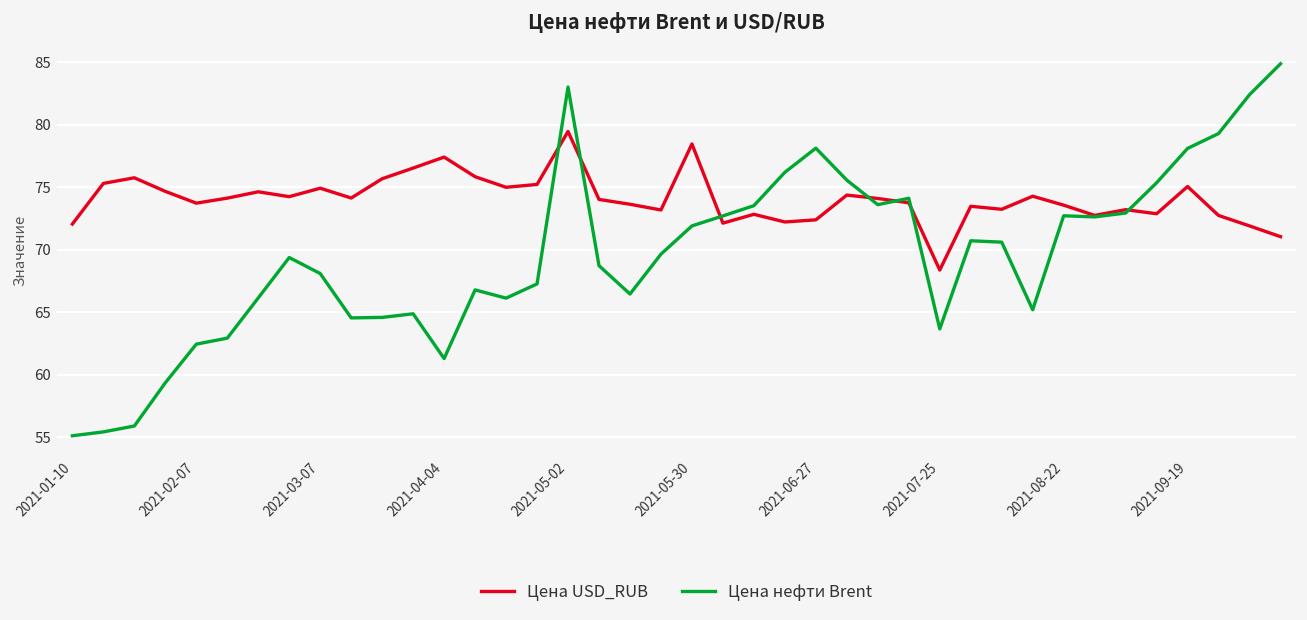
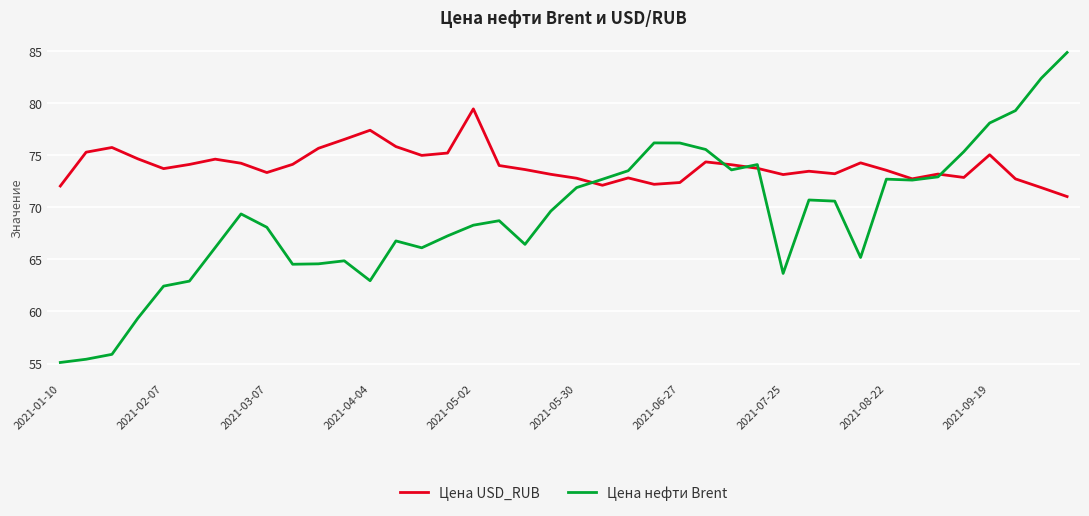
Цена USD_RUB, 2021-03-07: 74.9 -> 73.3
Цена нефти Brent, 2021-04-04: 61.3 -> 63.0
Цена нефти Brent, 2021-05-02: 83.0 -> 68.3
Цена USD_RUB, 2021-05-30: 78.4 -> 72.8
Цена нефти Brent, 2021-06-27: 78.1 -> 76.2
Цена USD_RUB, 2021-07-25: 68.4 -> 73.1
